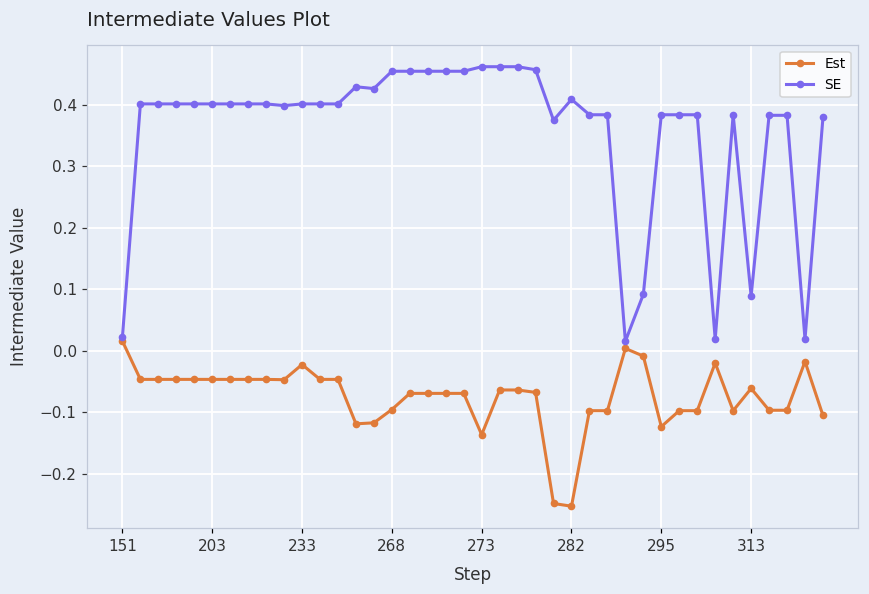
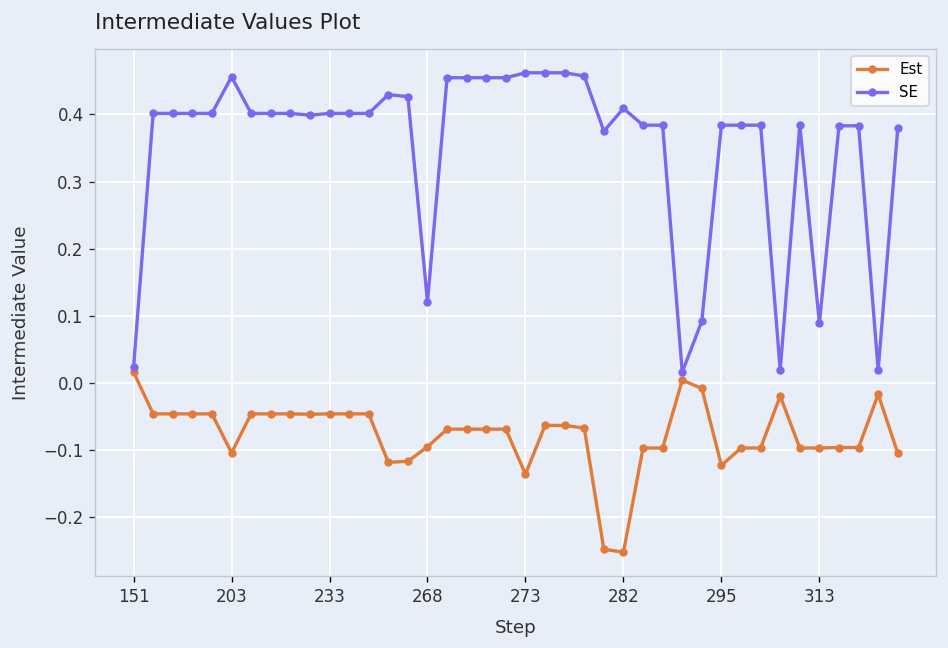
Est, 203: -0.05 -> -0.10
SE, 203: 0.40 -> 0.46
Est, 233: -0.02 -> -0.05
SE, 268: 0.45 -> 0.12
Est, 313: -0.06 -> -0.10
